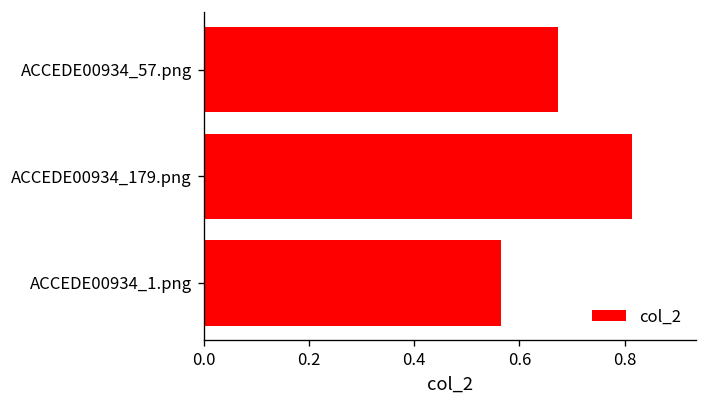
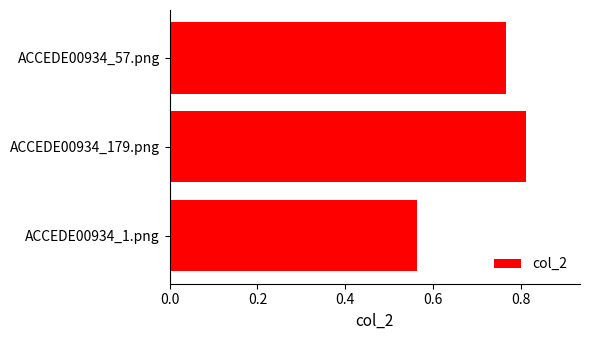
ACCEDE00934_57.png: 0.67 -> 0.77
